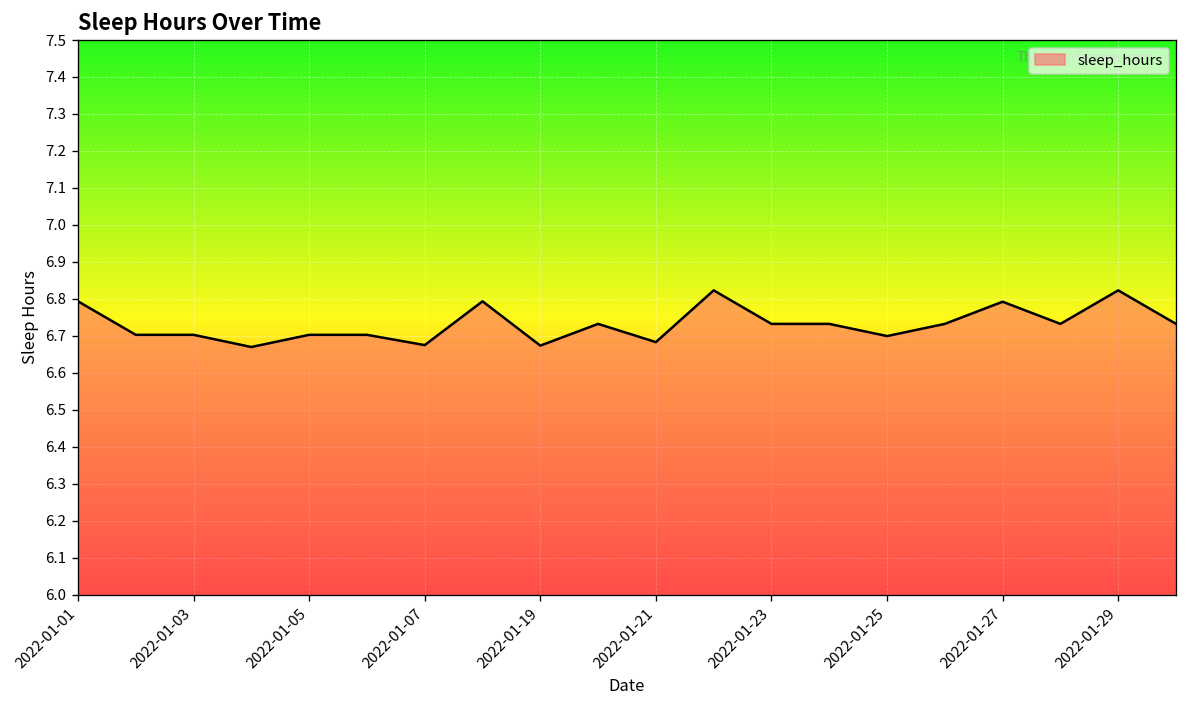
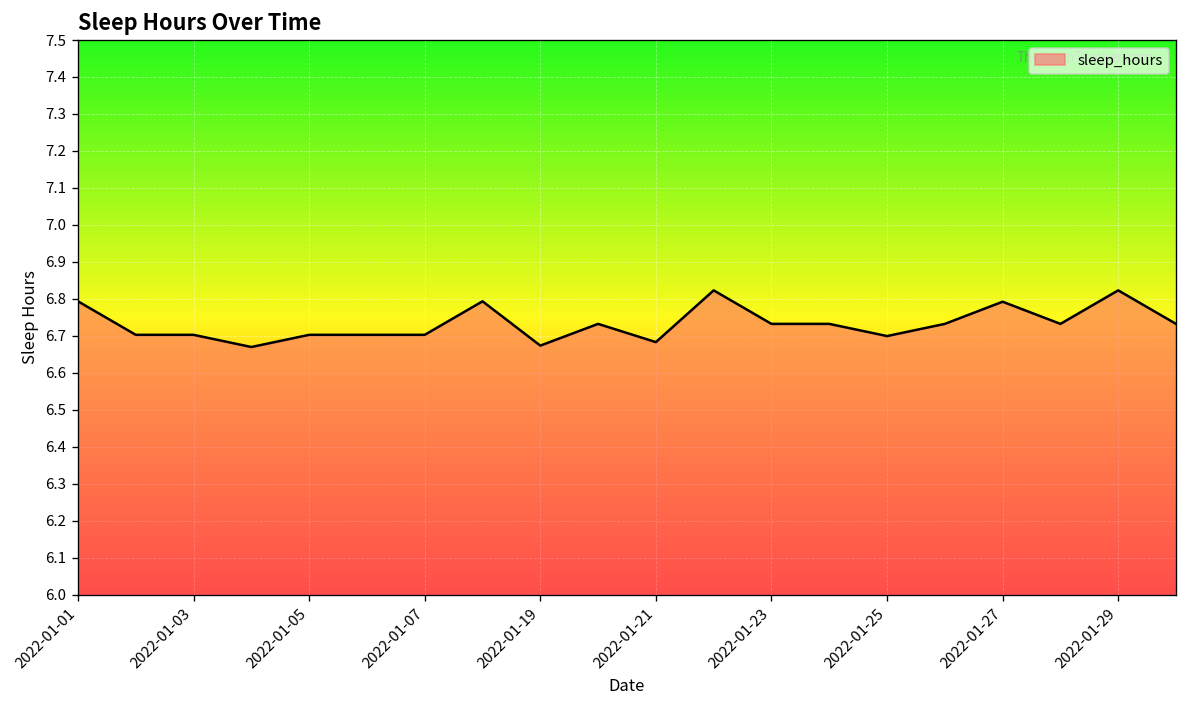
2022-01-07: 6.68 -> 6.70
